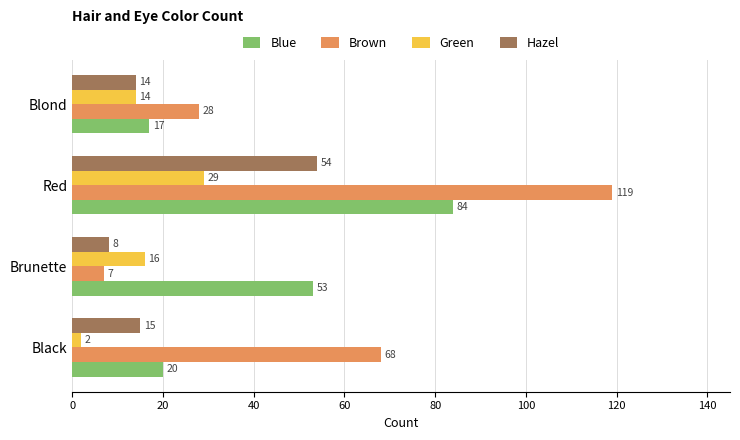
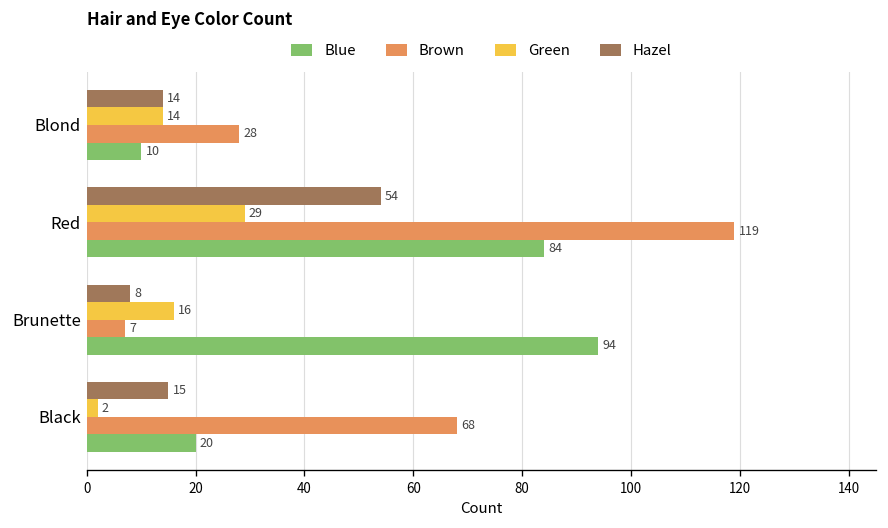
Blue, Blond: 17 -> 10
Blue, Brunette: 53 -> 94
